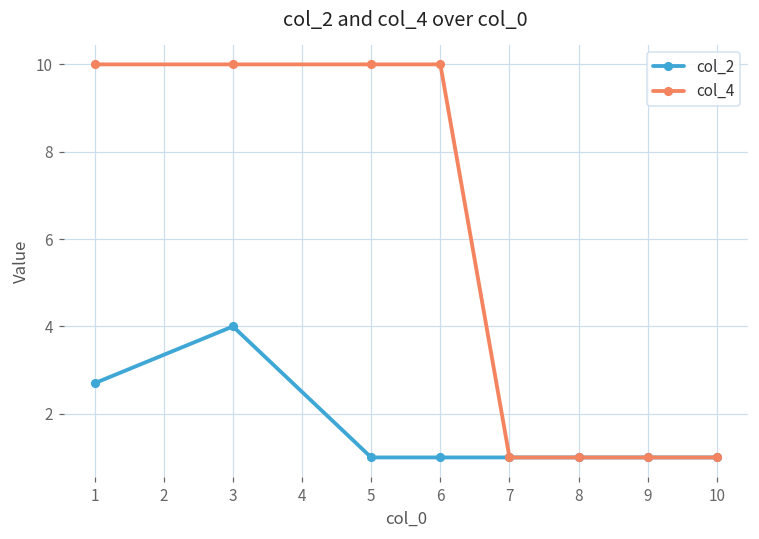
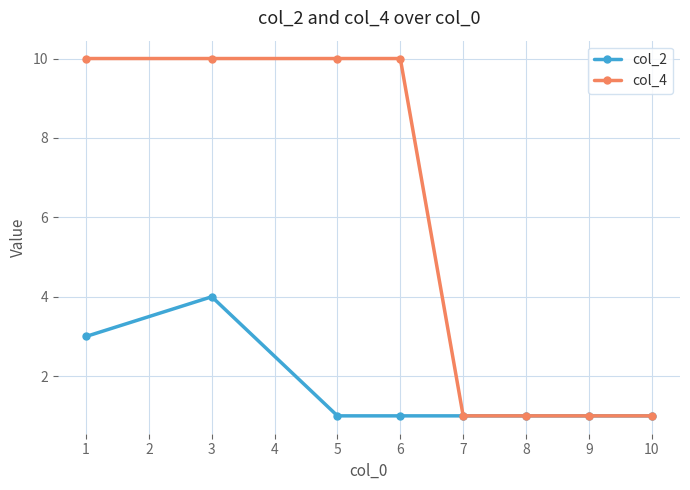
col_2, 1: 2.7 -> 3.0
